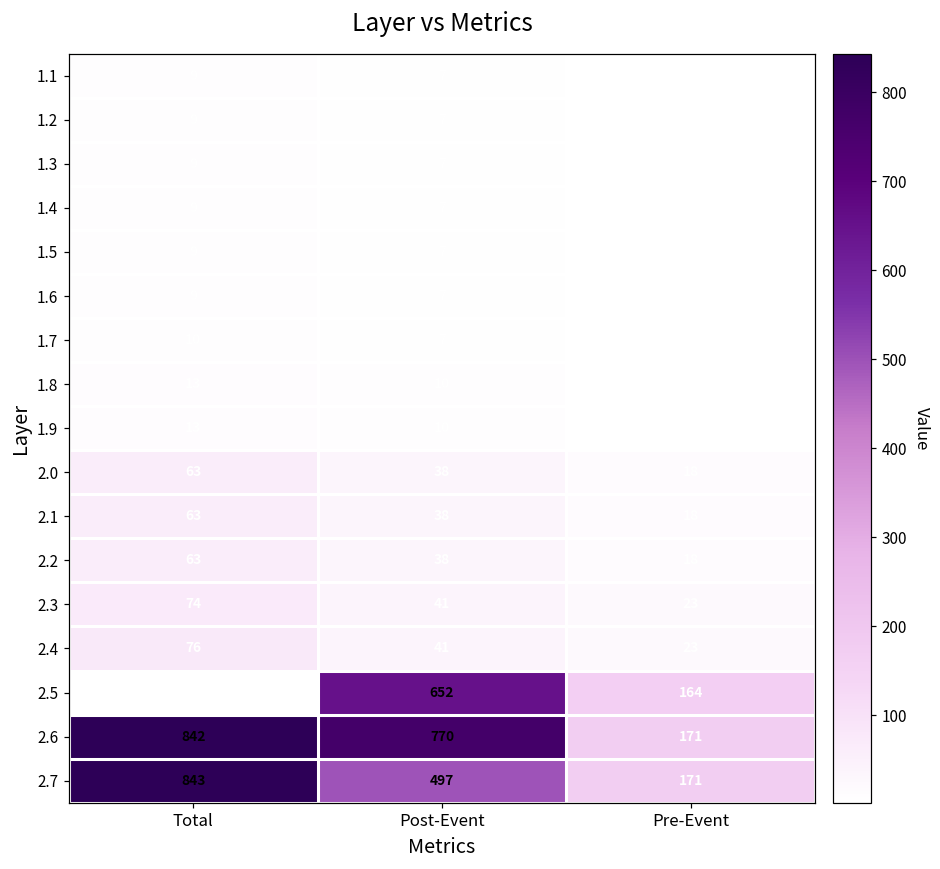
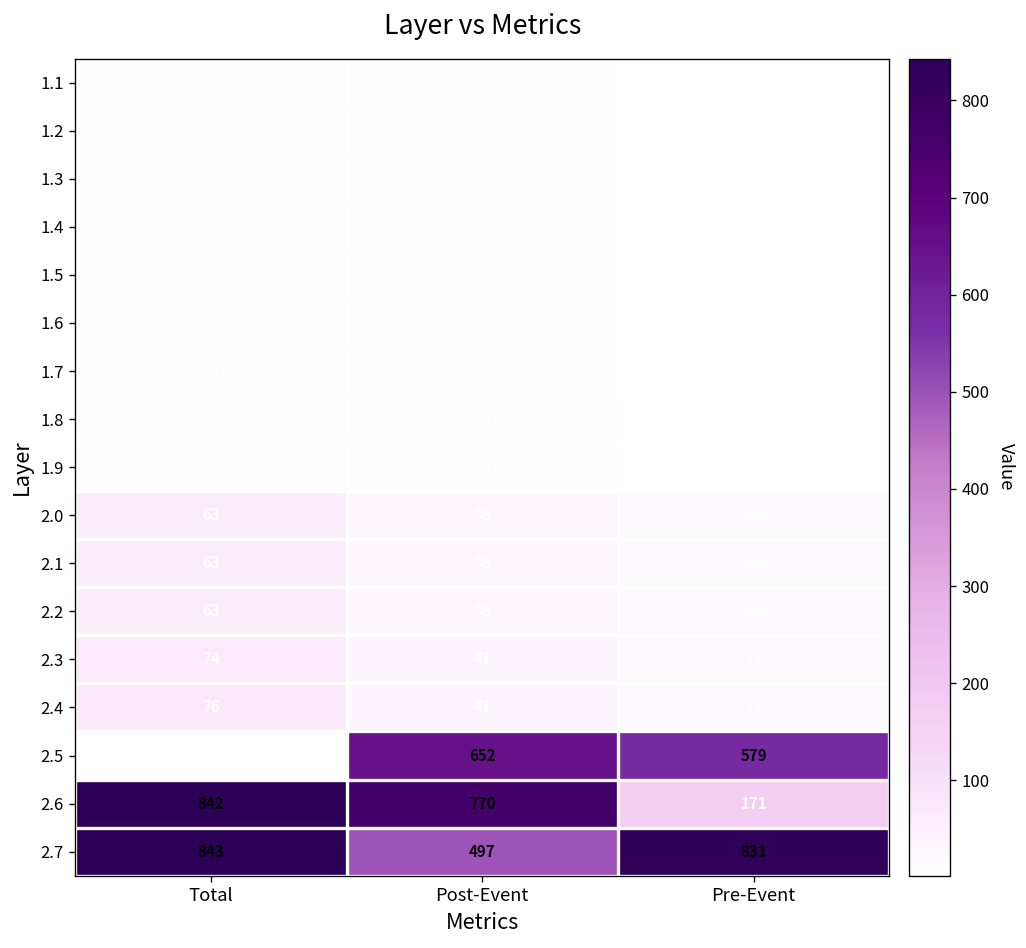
2.5, Pre-Event: 164 -> 579
2.7, Pre-Event: 171 -> 831
